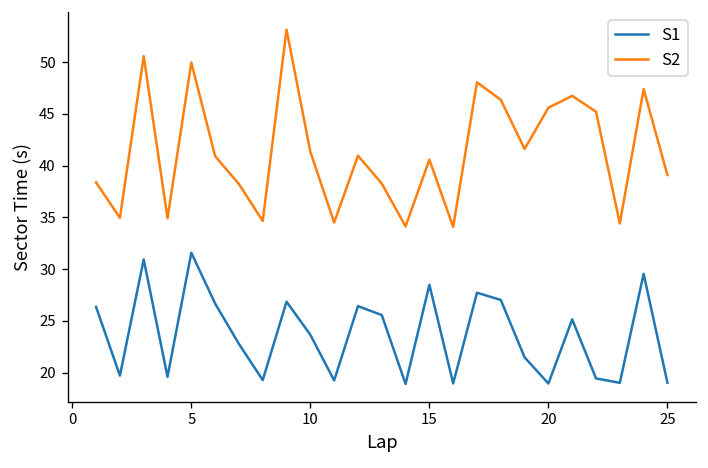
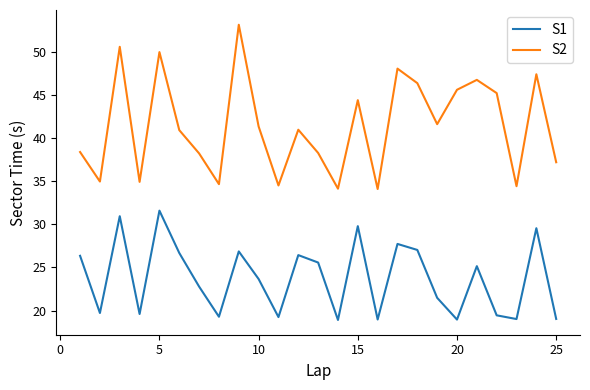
S1, 15: 28 -> 30
S2, 15: 41 -> 44
S2, 25: 39 -> 37
